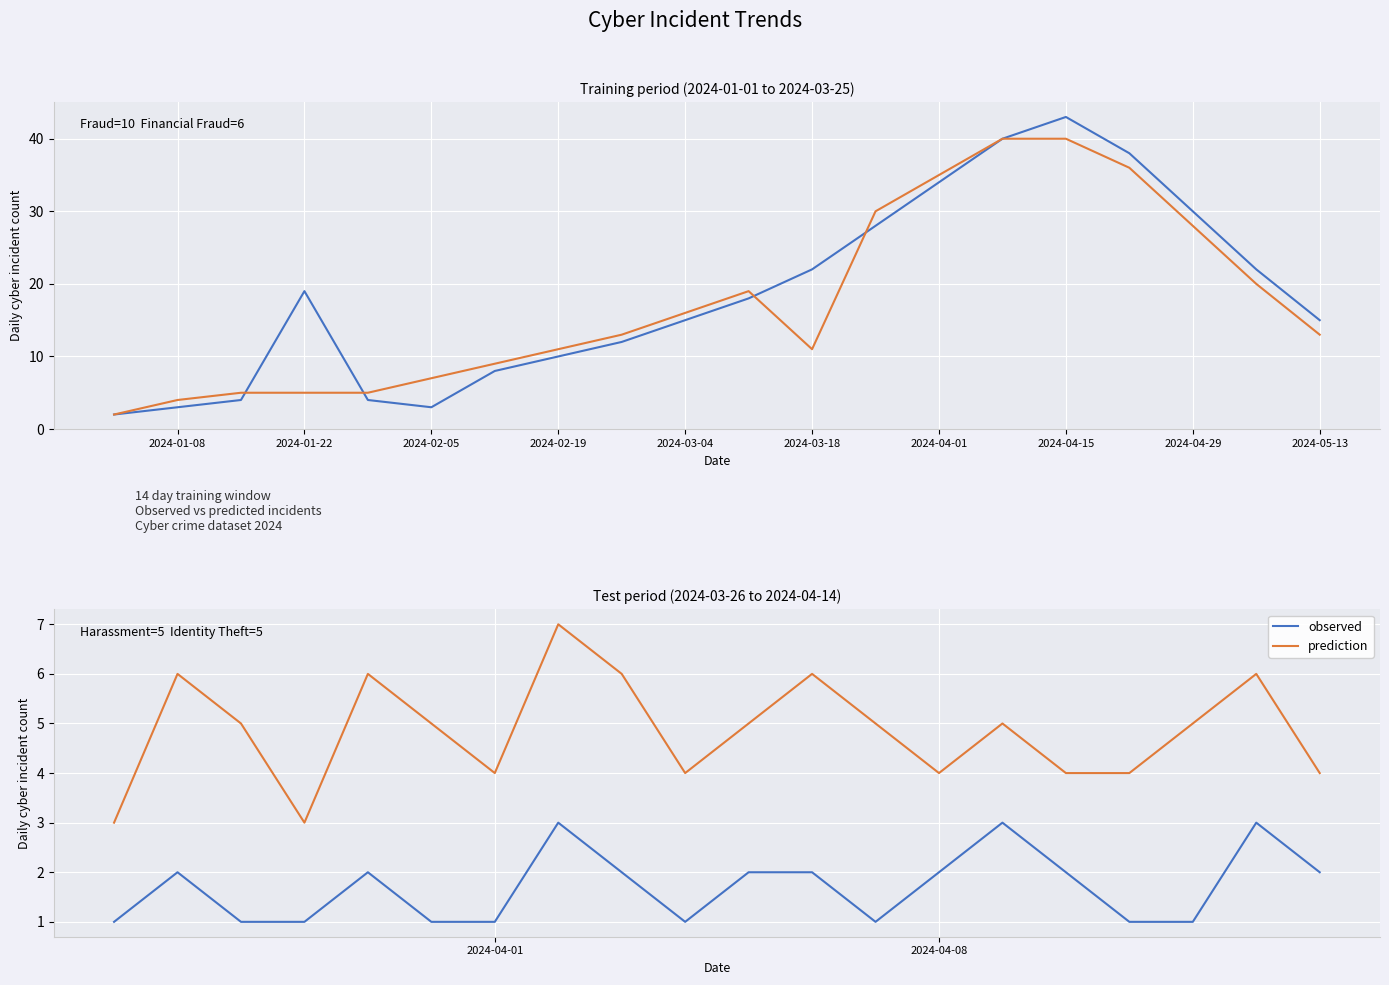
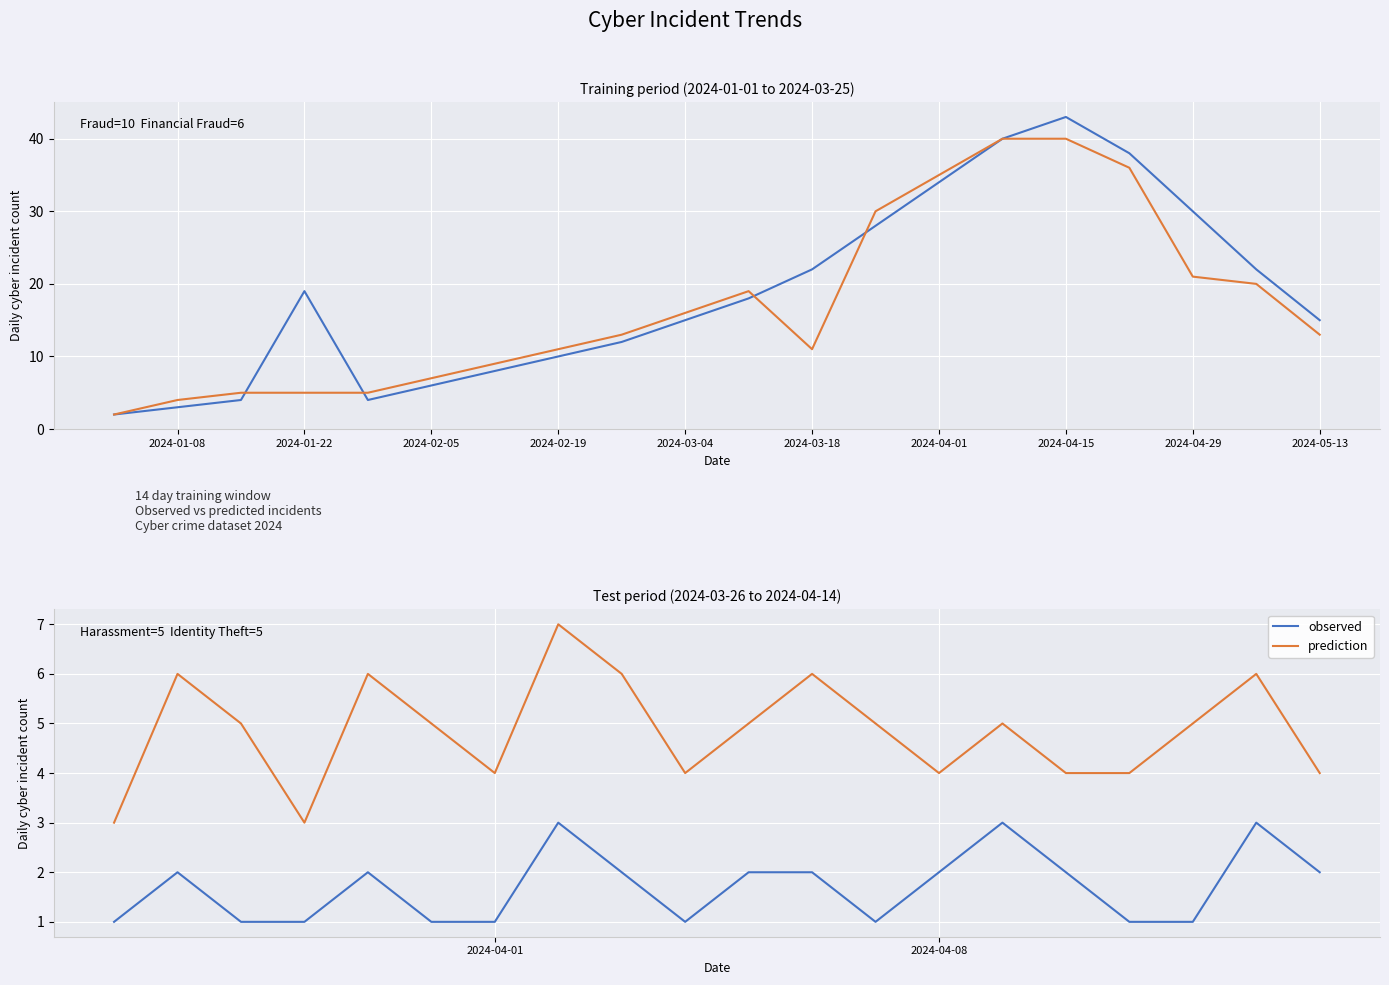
Training period (2024-01-01 to 2024-03-25), observed, 2024-02-05: 3 -> 6
Training period (2024-01-01 to 2024-03-25), prediction, 2024-04-29: 28 -> 21
